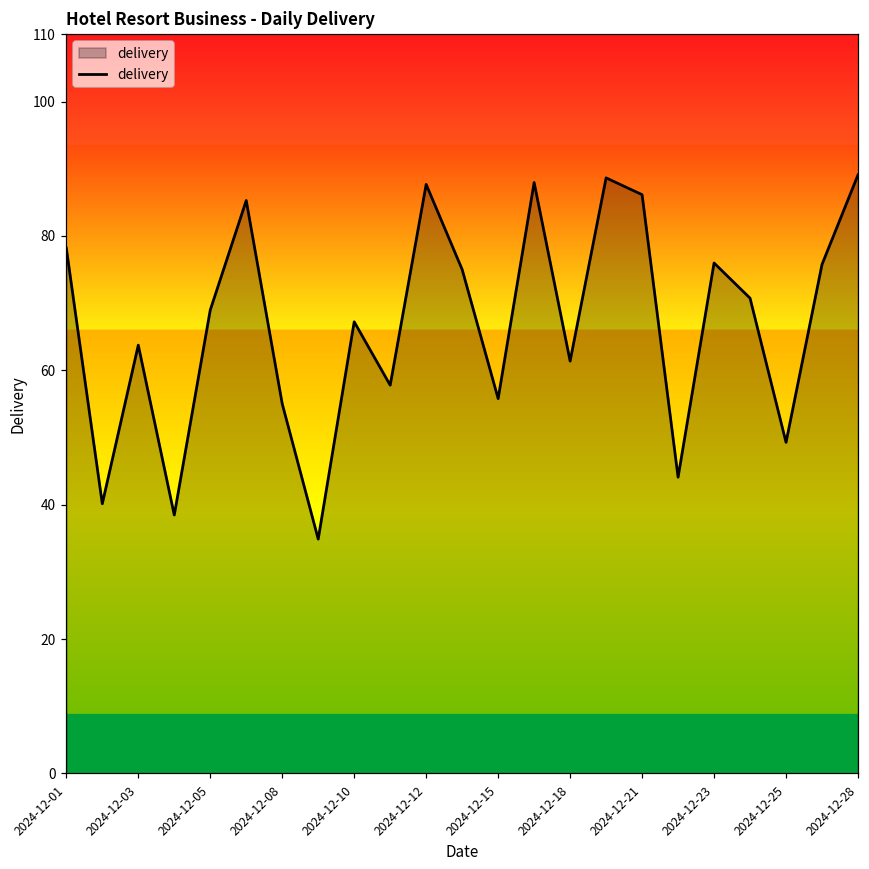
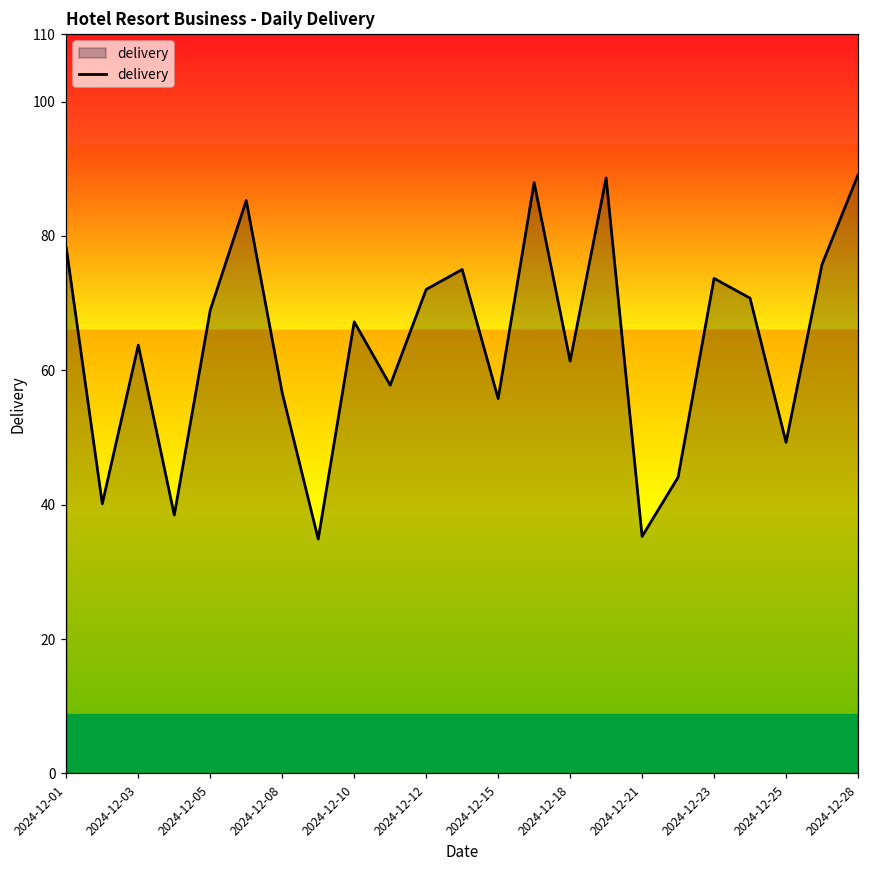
2024-12-08: 55 -> 57
2024-12-12: 88 -> 72
2024-12-21: 86 -> 35
2024-12-23: 76 -> 74
